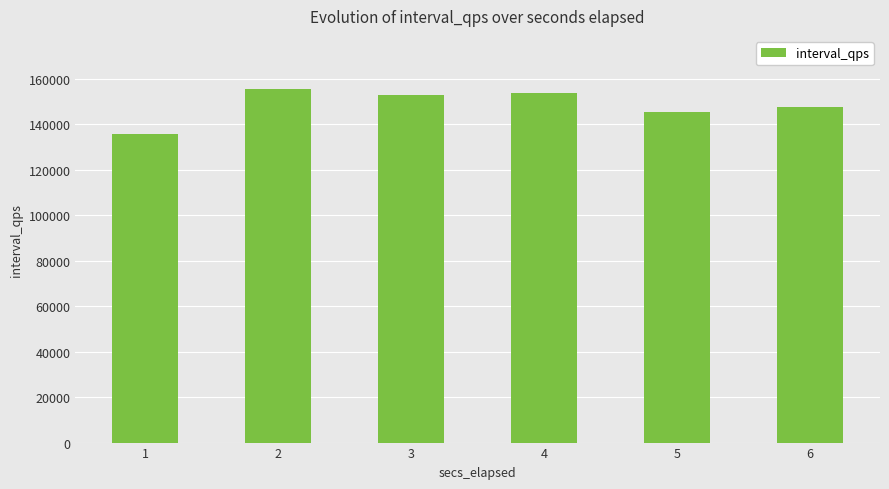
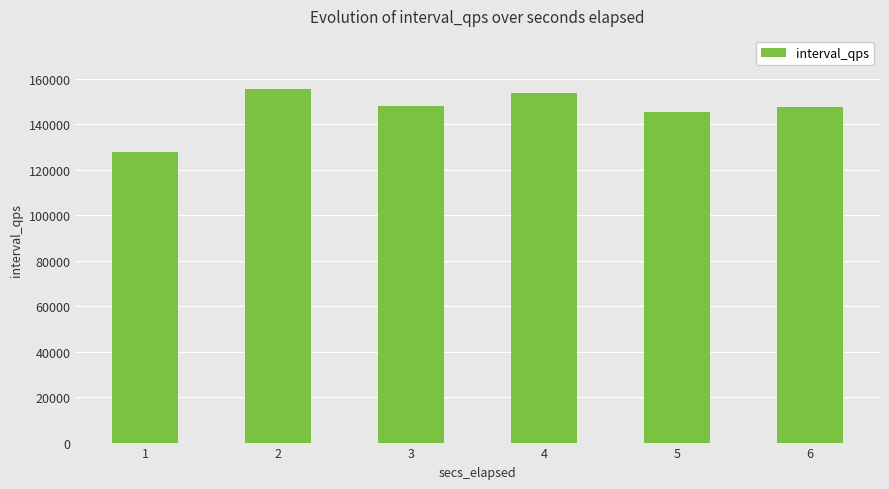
1: 136000 -> 128000
3: 153000 -> 148000
